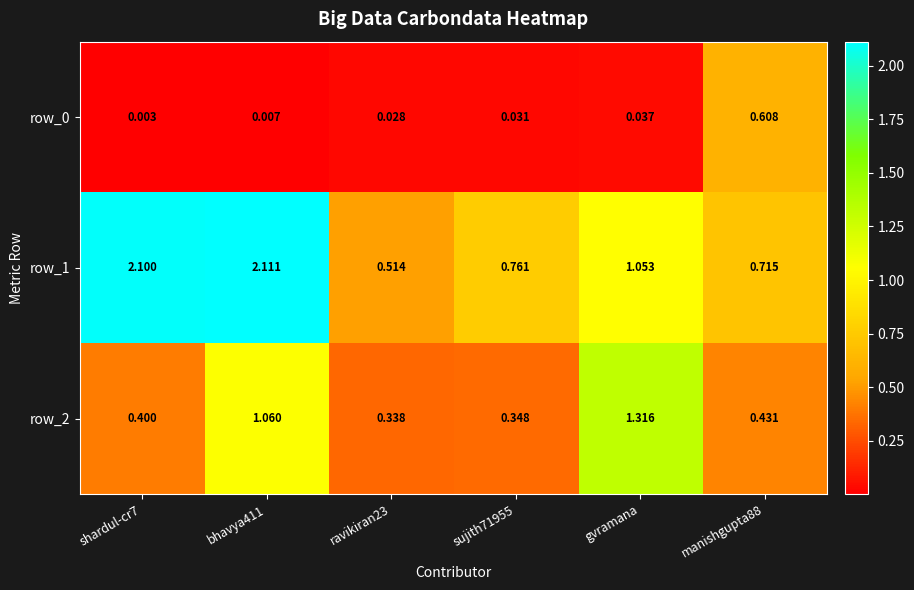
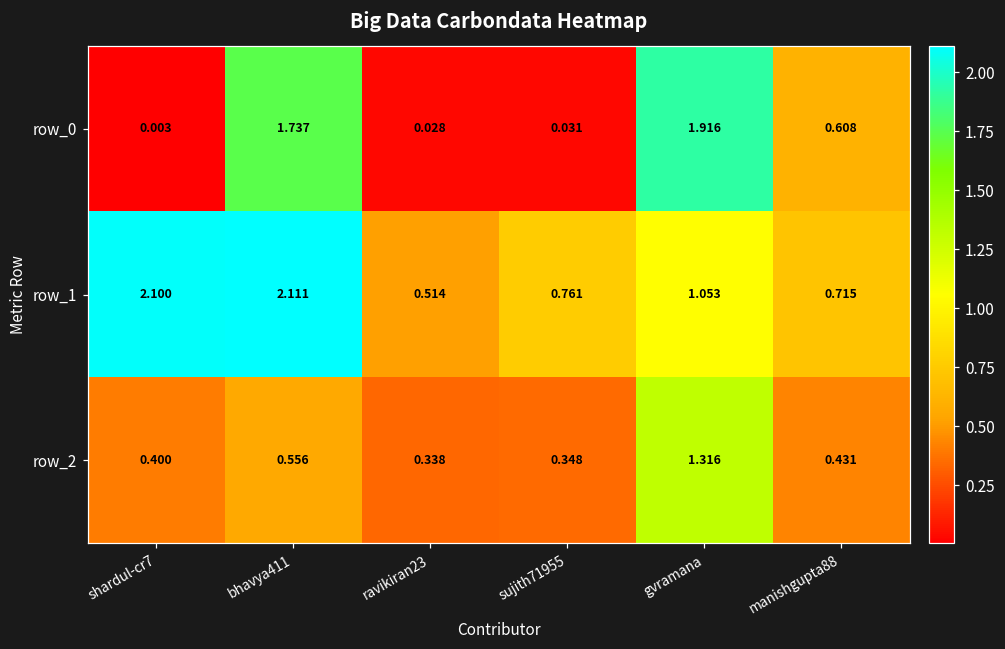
row_0, bhavya411: 0.007 -> 1.737
row_0, gvramana: 0.037 -> 1.916
row_2, bhavya411: 1.060 -> 0.556
